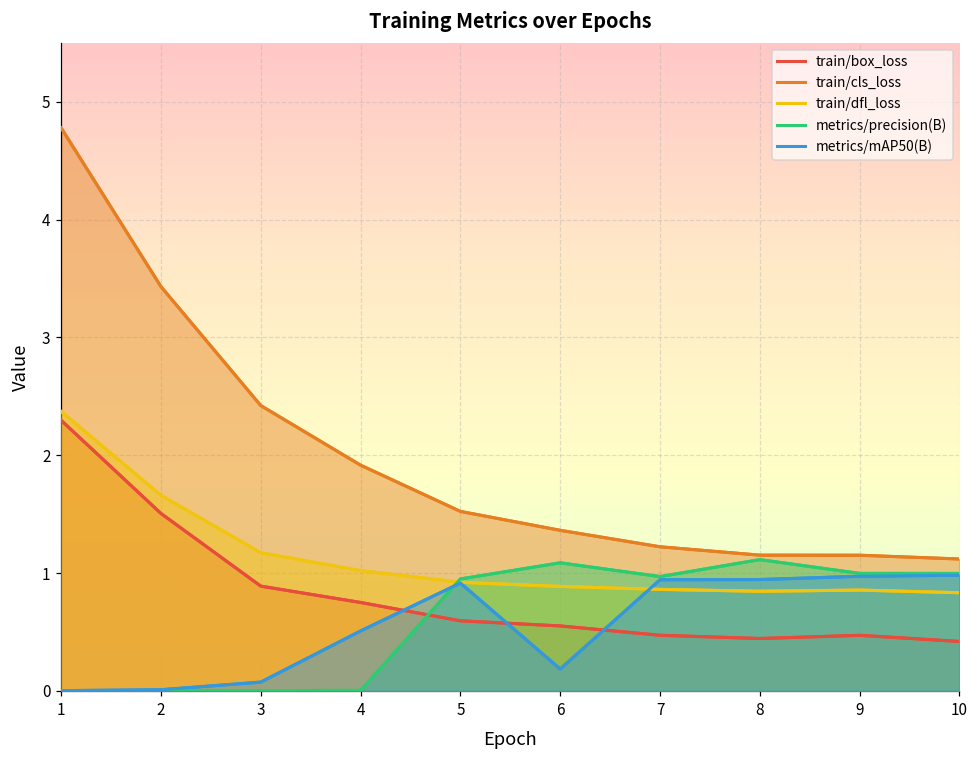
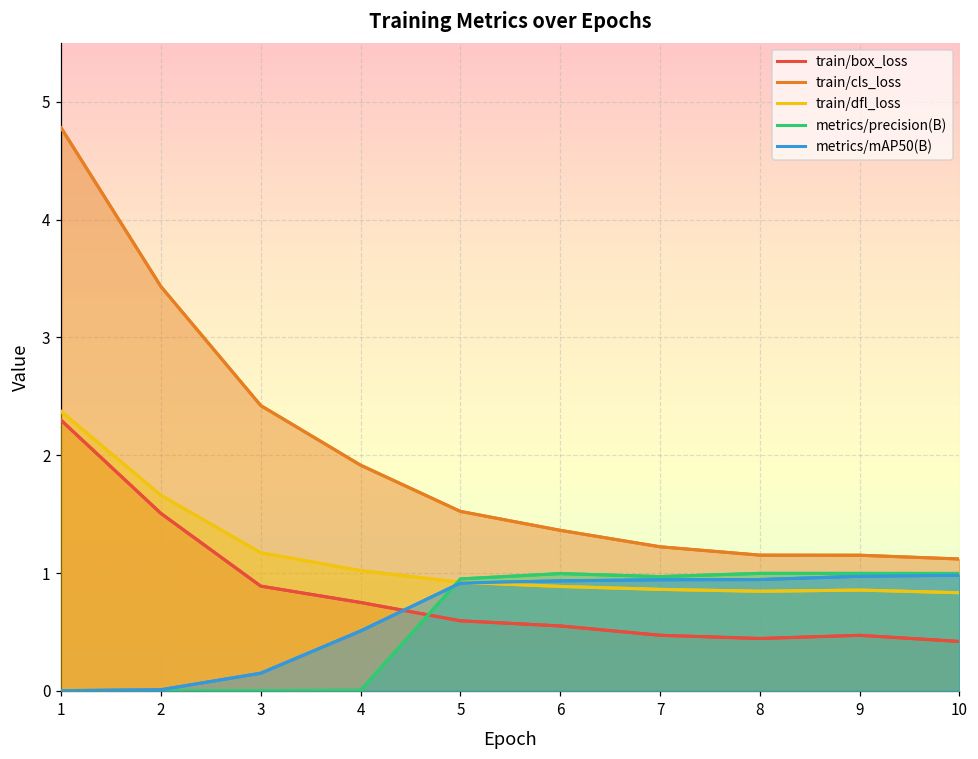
metrics/mAP50(B), 3: 0.08 -> 0.15
metrics/precision(B), 6: 1.09 -> 1.00
metrics/mAP50(B), 6: 0.19 -> 0.93
metrics/precision(B), 8: 1.11 -> 1.00
